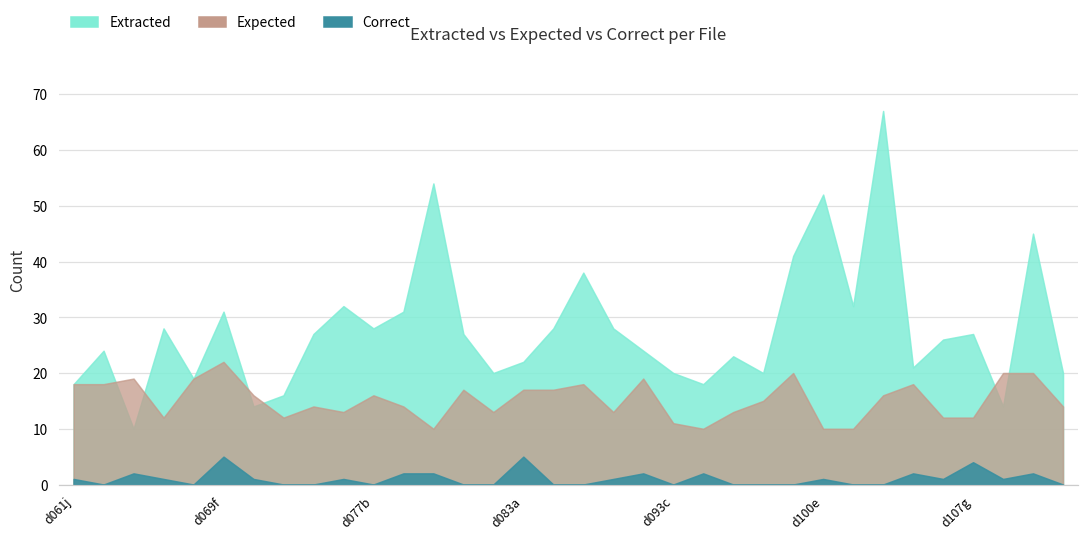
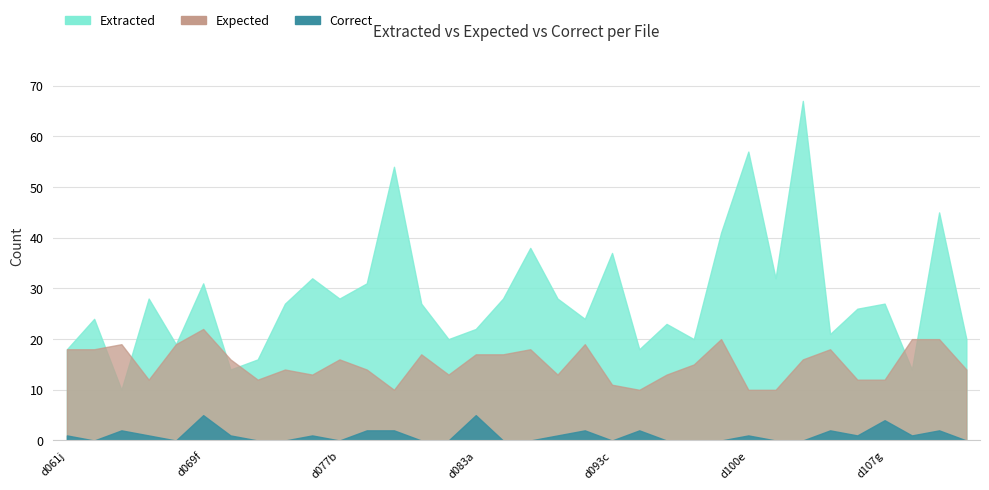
Extracted, d093c: 20 -> 37
Extracted, d100e: 52 -> 57
